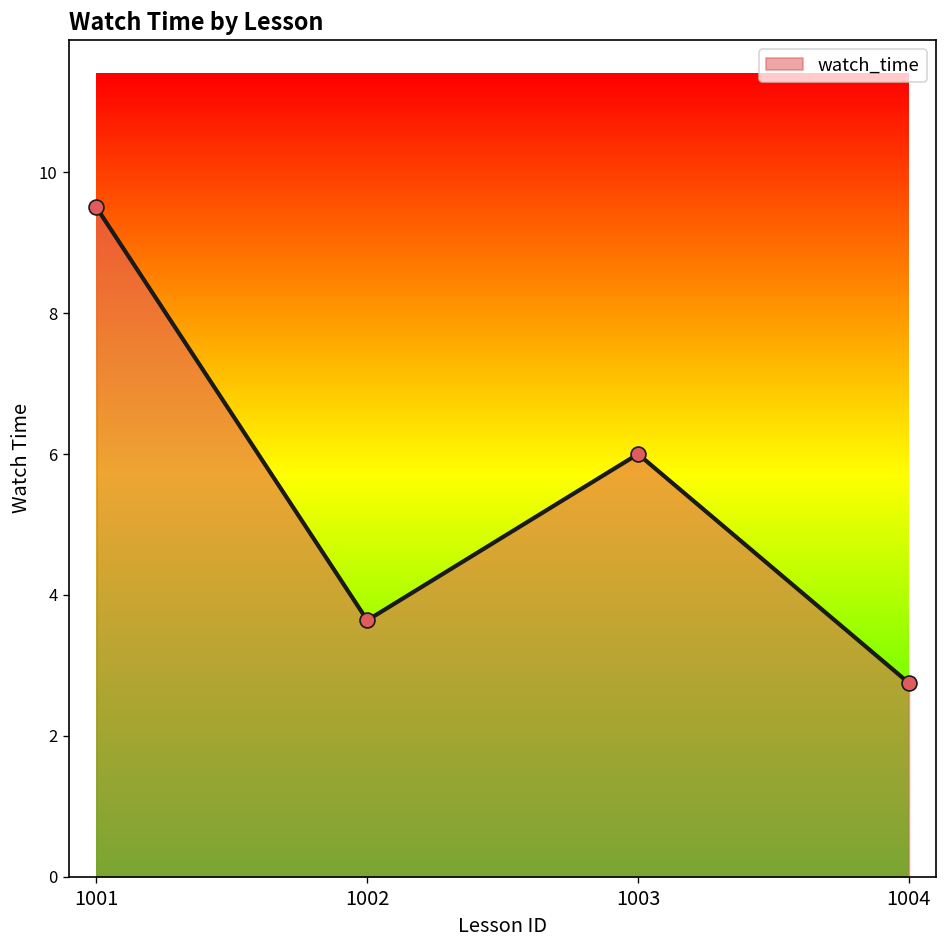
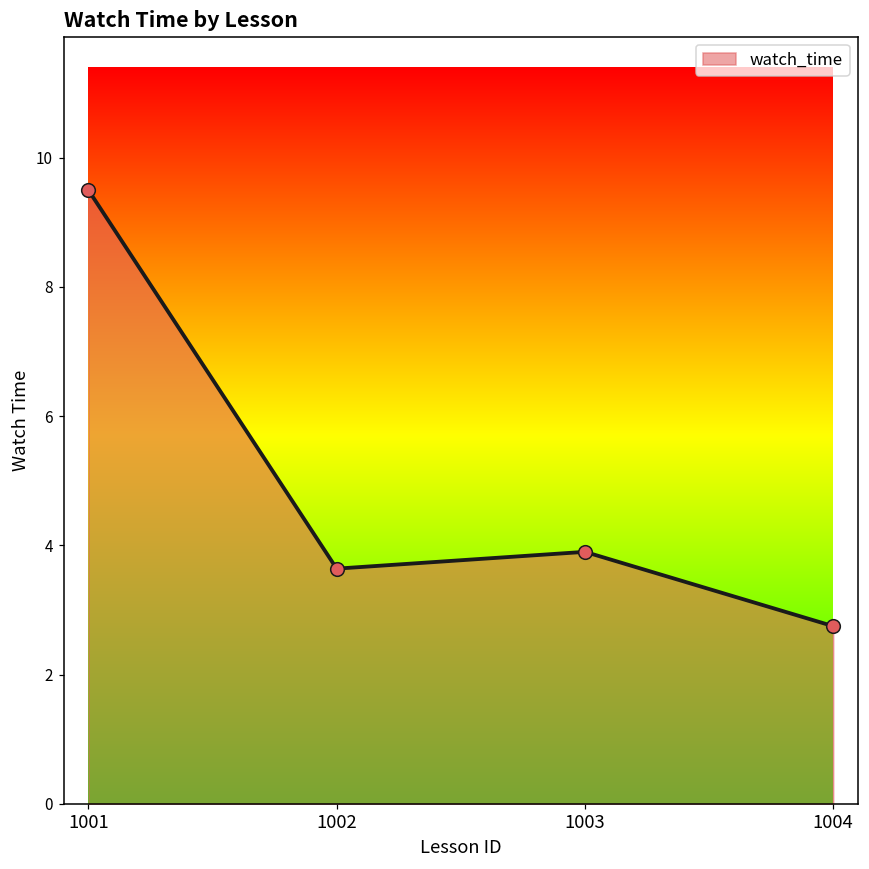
1003: 6.0 -> 3.9
